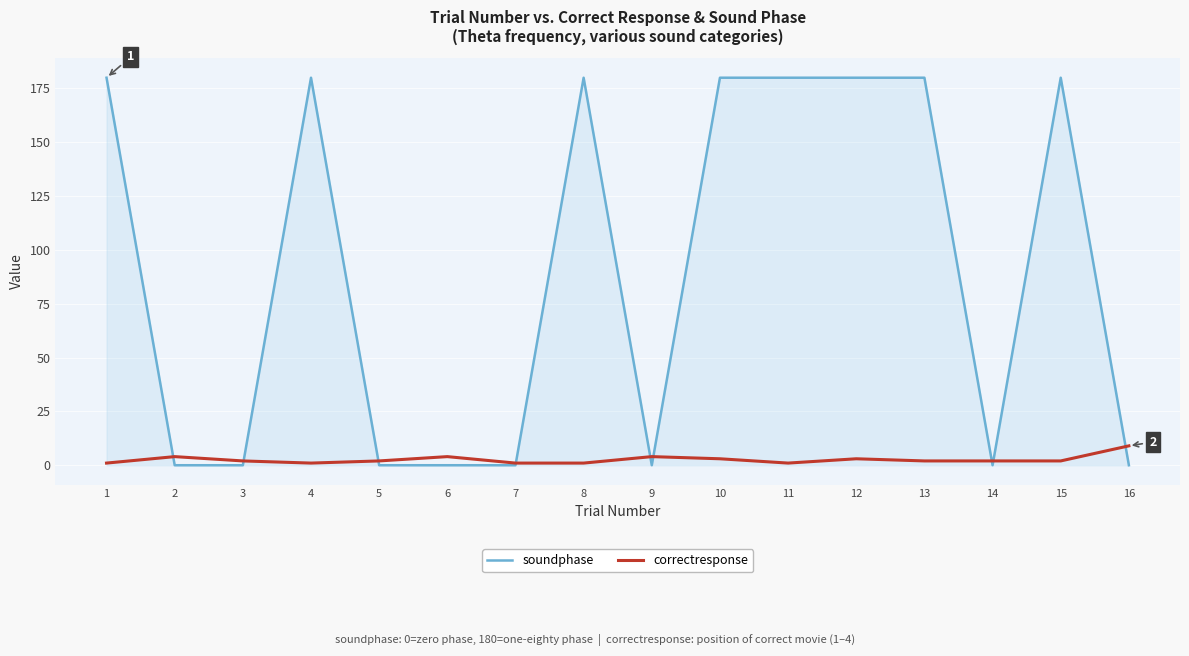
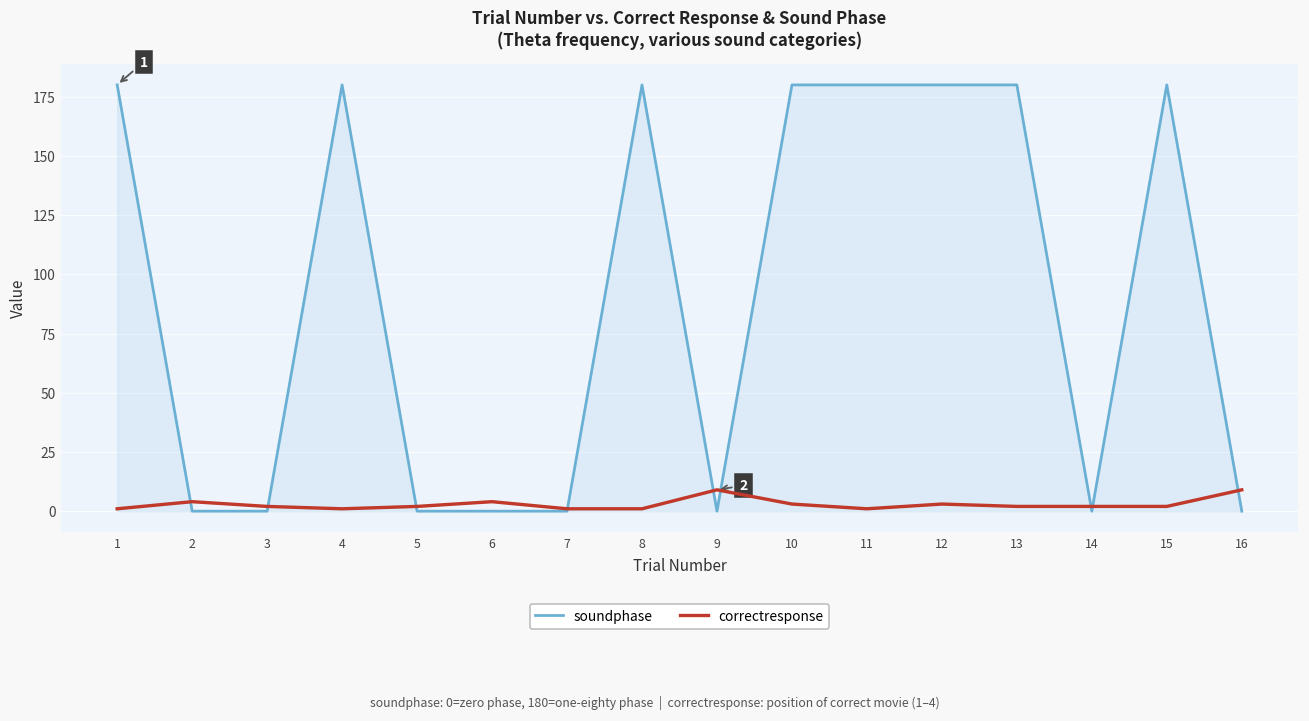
correctresponse, 9: 4 -> 9
